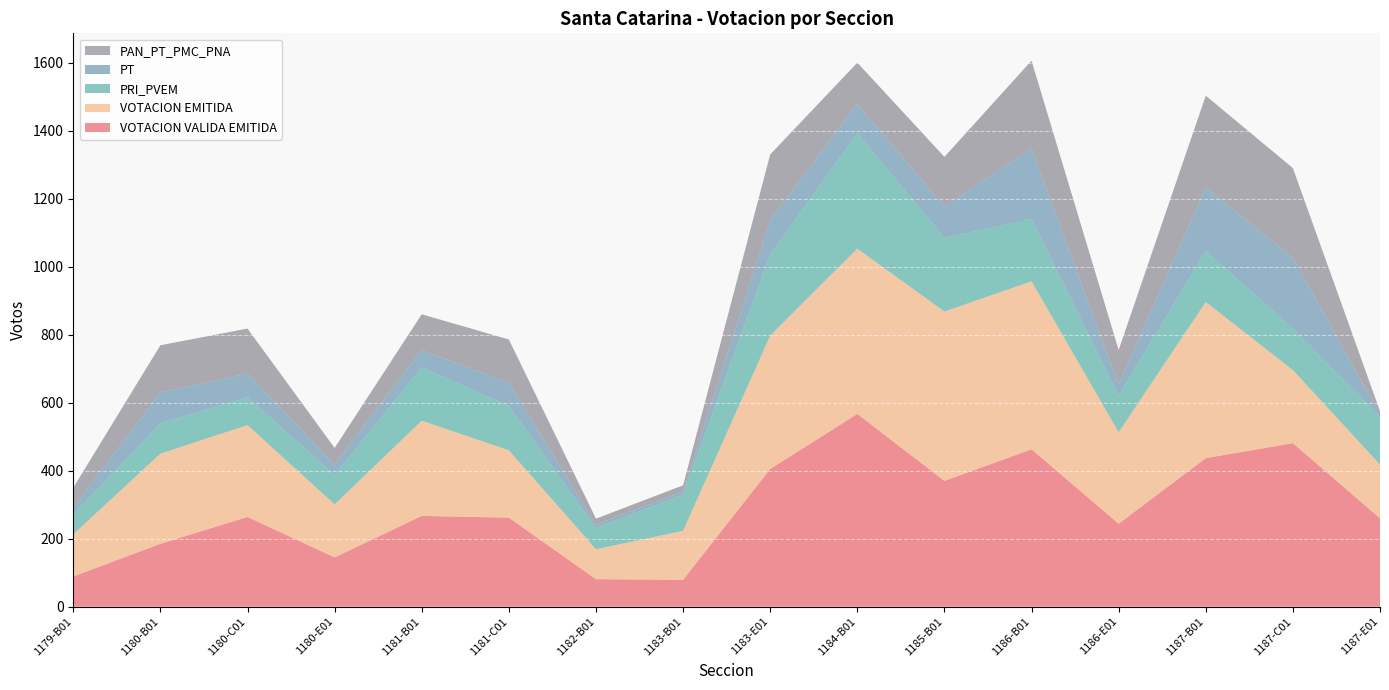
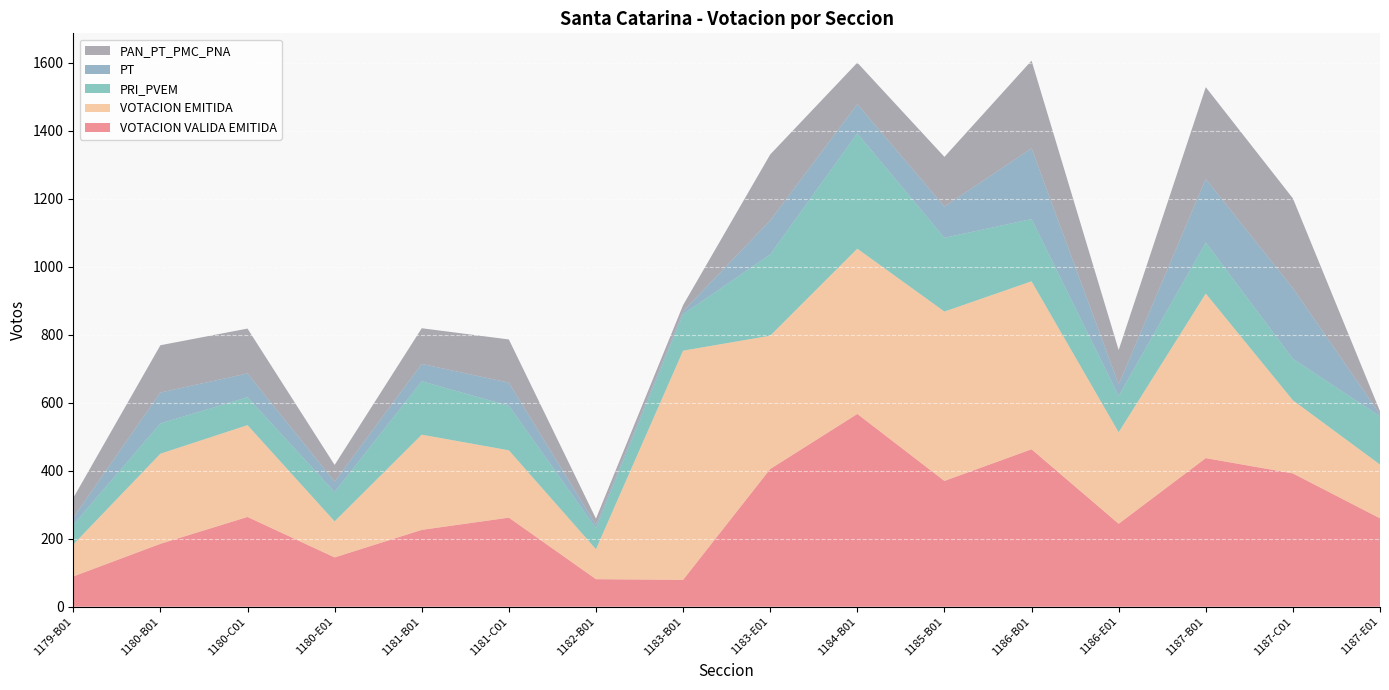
VOTACION EMITIDA, 1179-B01: 120 -> 90
VOTACION EMITIDA, 1180-E01: 160 -> 110
VOTACION VALIDA EMITIDA, 1181-B01: 270 -> 230
VOTACION EMITIDA, 1183-B01: 140 -> 670
VOTACION EMITIDA, 1187-B01: 460 -> 480
VOTACION VALIDA EMITIDA, 1187-C01: 480 -> 390
